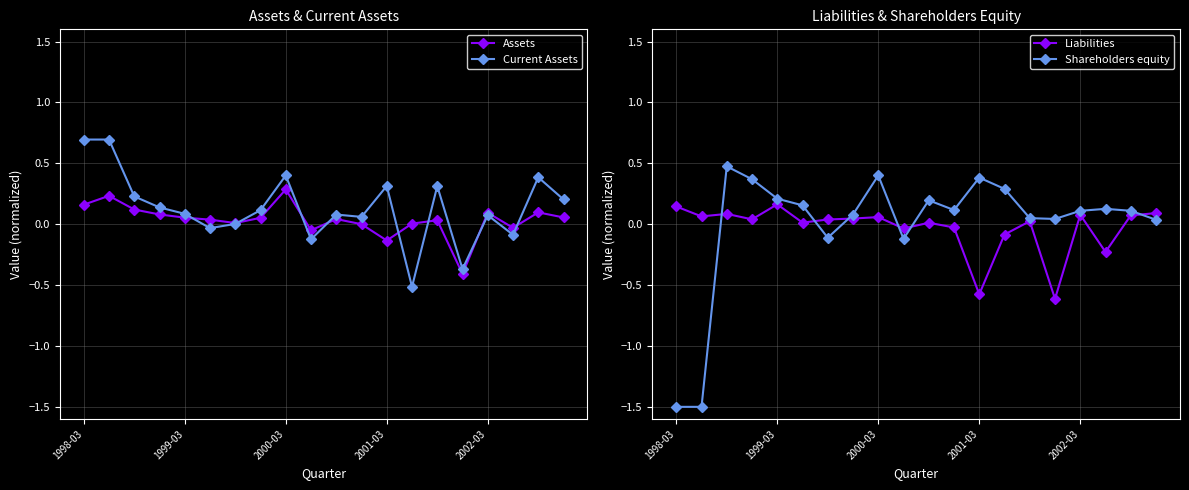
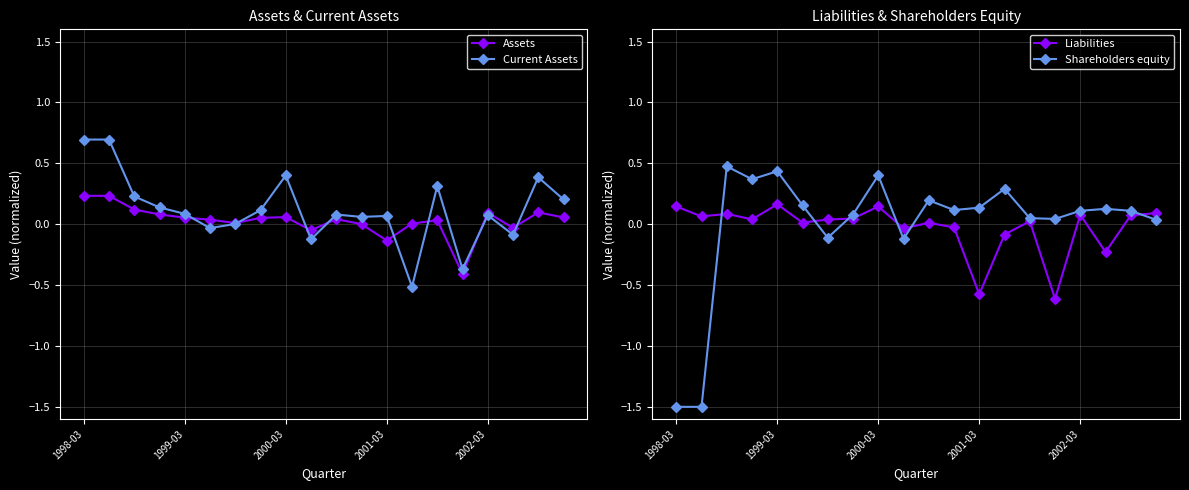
Assets & Current Assets, Assets, 1998-03: 0.16 -> 0.23
Assets & Current Assets, Assets, 2000-03: 0.29 -> 0.06
Assets & Current Assets, Current Assets, 2001-03: 0.31 -> 0.07
Liabilities & Shareholders Equity, Shareholders equity, 1999-03: 0.21 -> 0.43
Liabilities & Shareholders Equity, Liabilities, 2000-03: 0.06 -> 0.15
Liabilities & Shareholders Equity, Shareholders equity, 2001-03: 0.38 -> 0.14
